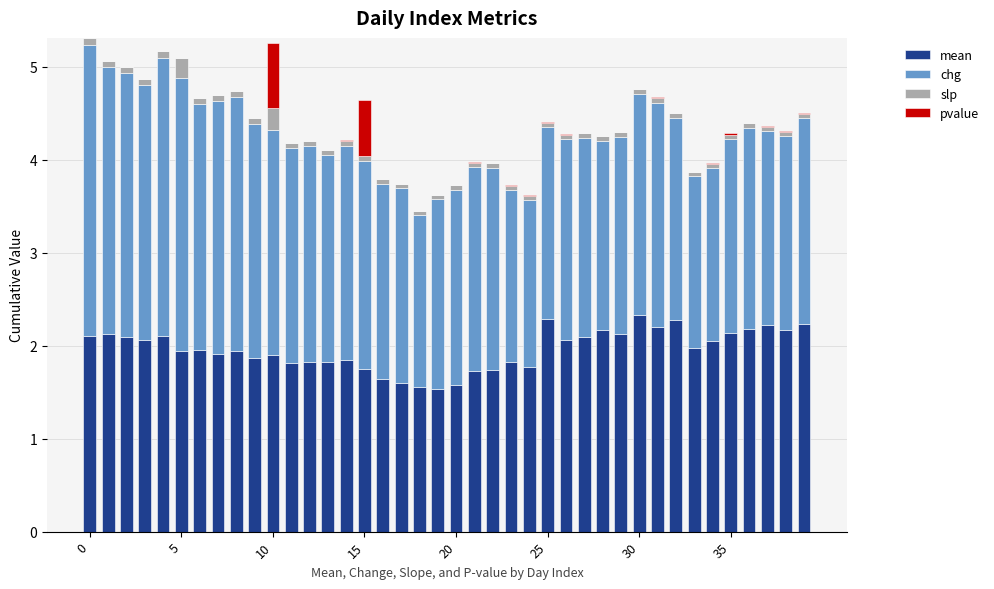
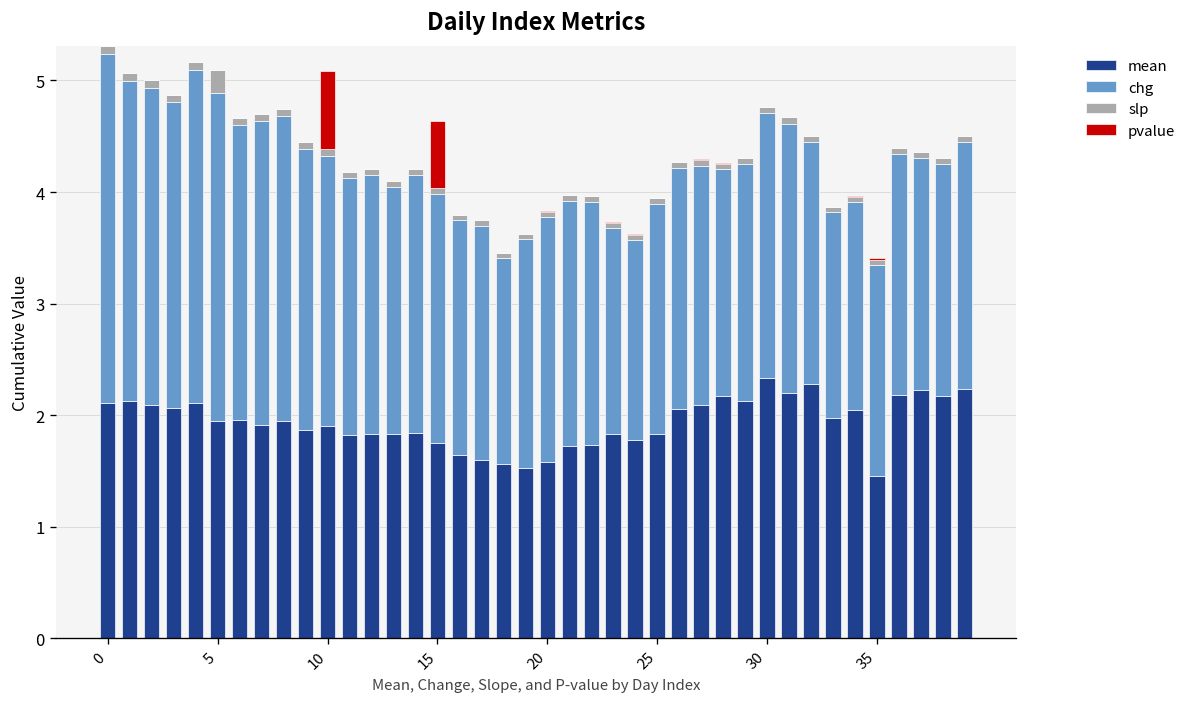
slp, 10: 0.2 -> 0.1
chg, 20: 2.1 -> 2.2
mean, 25: 2.3 -> 1.8
mean, 35: 2.1 -> 1.5
chg, 35: 2.1 -> 1.9
